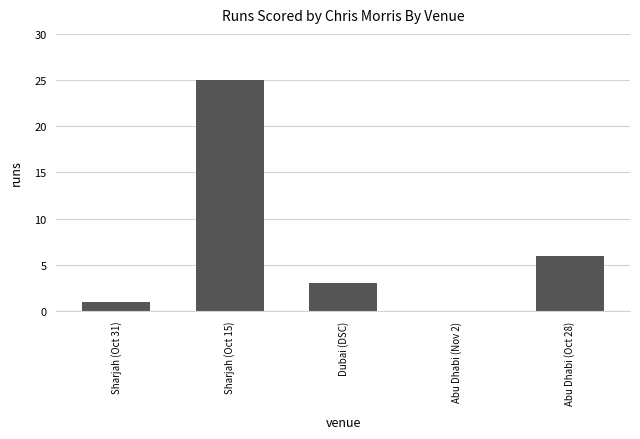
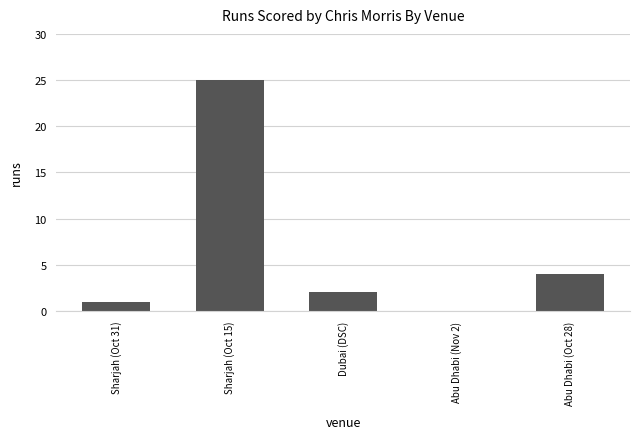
Dubai (DSC): 3 -> 2
Abu Dhabi (Oct 28): 6 -> 4
